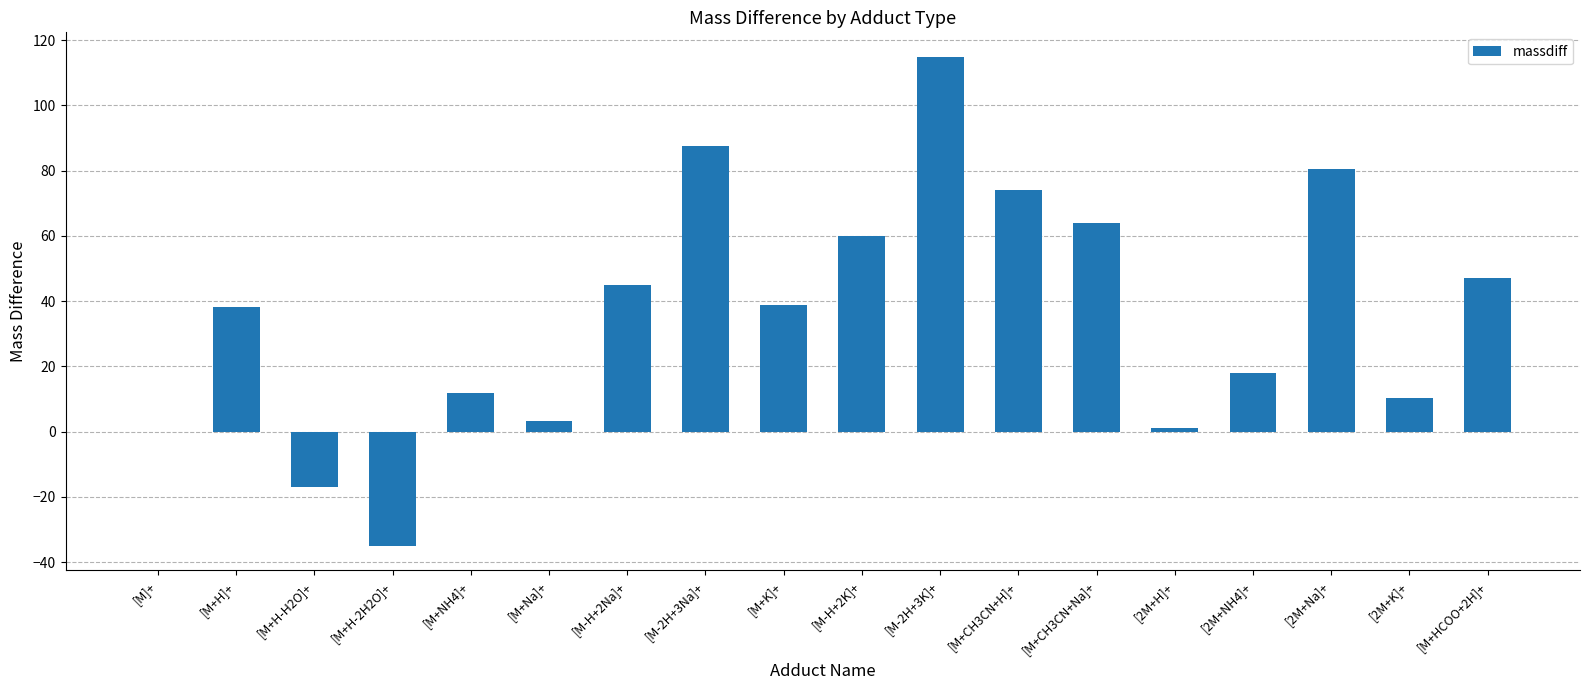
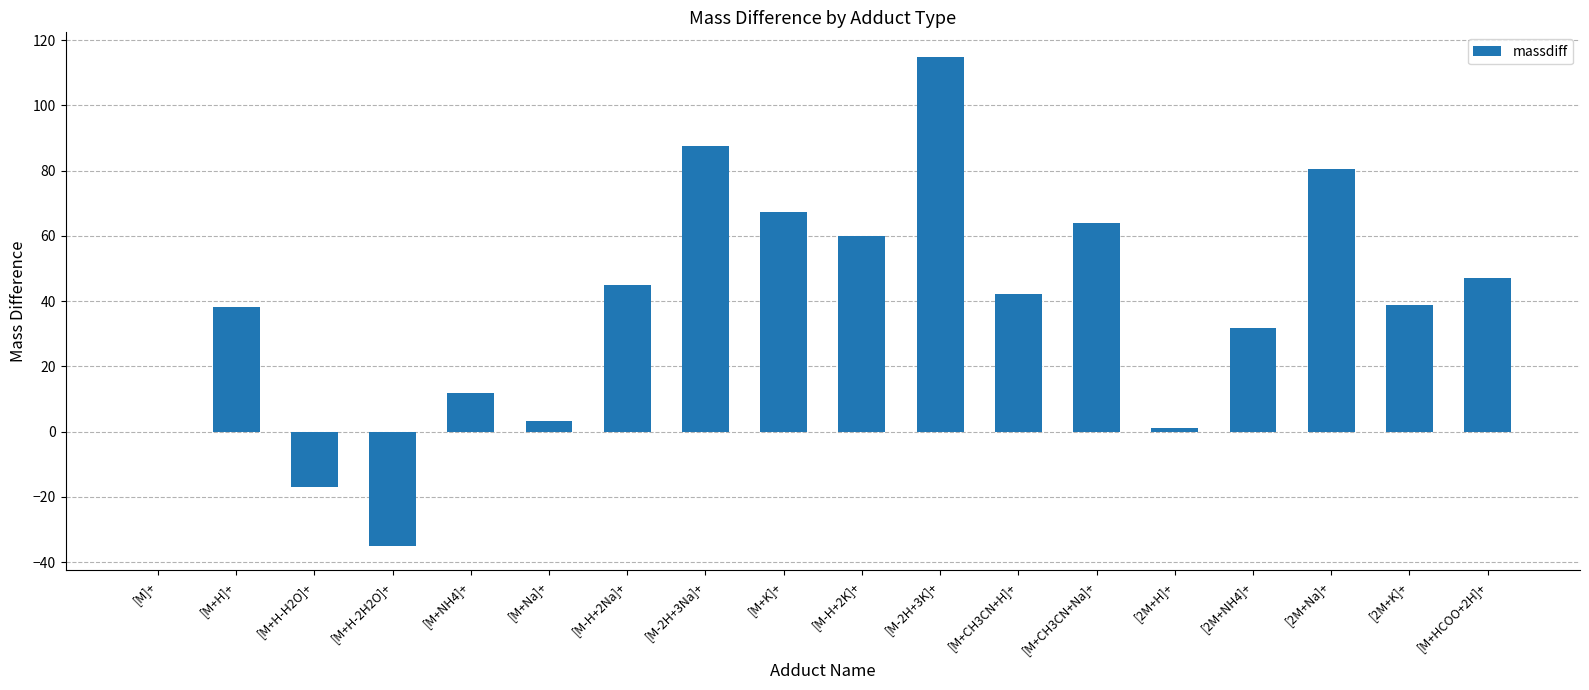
[M+K]+: 39 -> 67
[M+CH3CN+H]+: 74 -> 42
[2M+NH4]+: 18 -> 32
[2M+K]+: 10 -> 39
